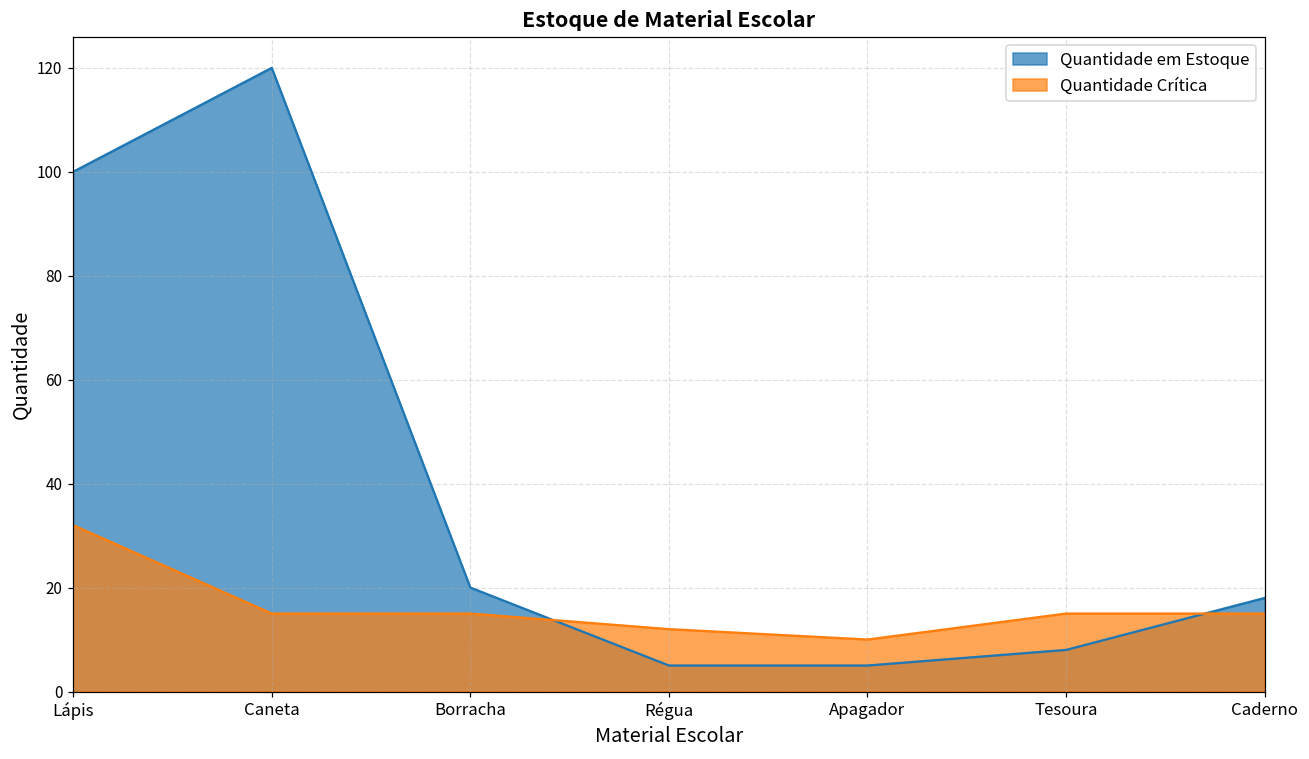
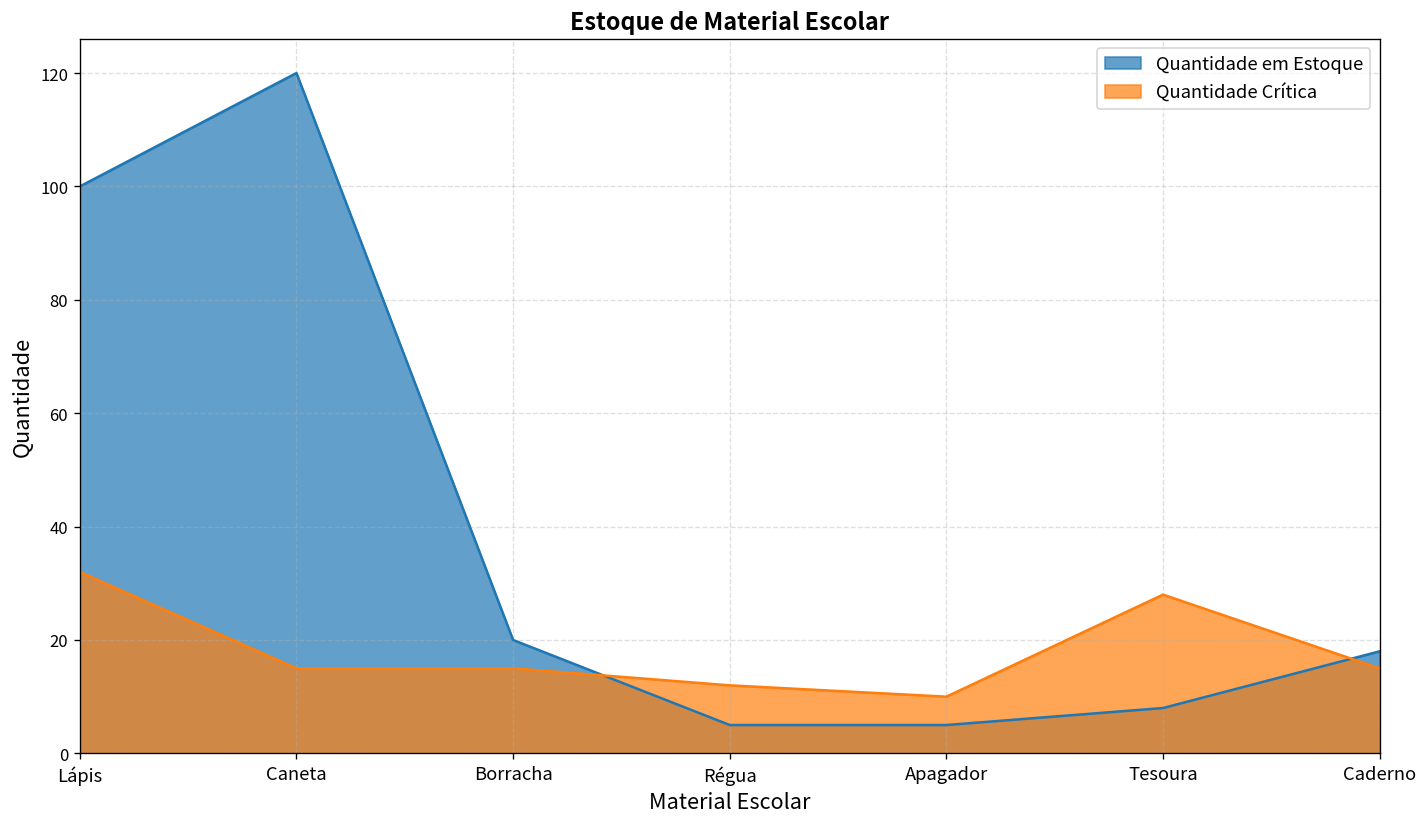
Quantidade Crítica, Tesoura: 15 -> 28
